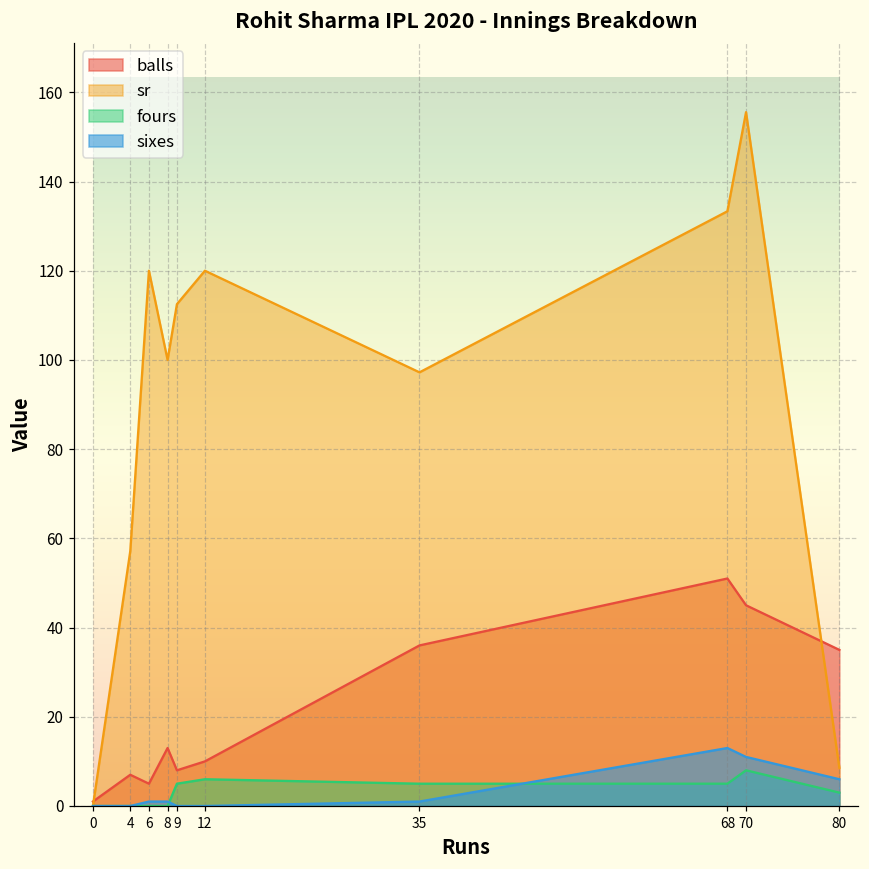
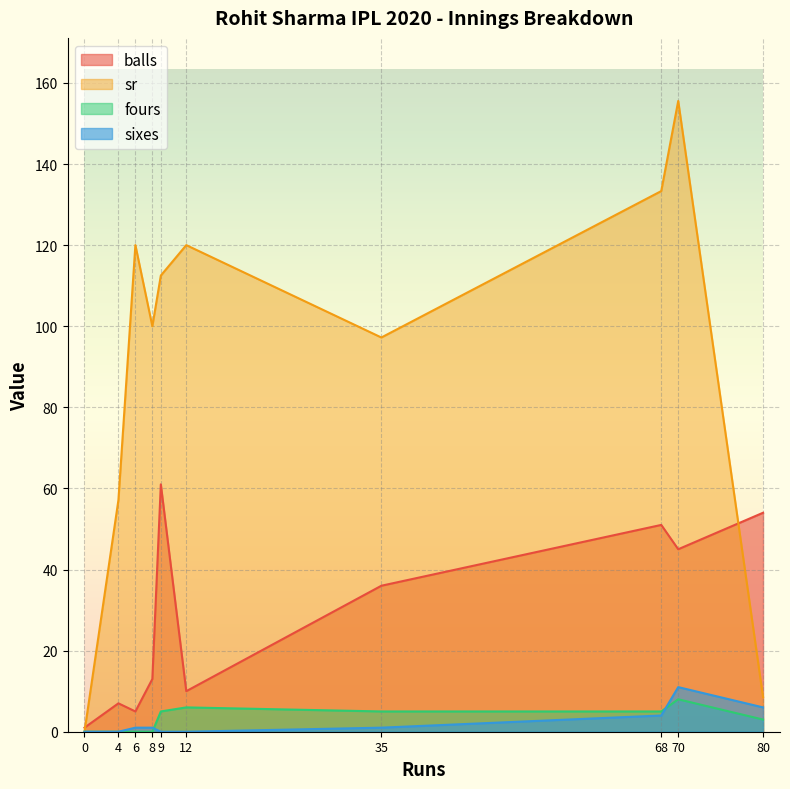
balls, 9: 8 -> 61
sixes, 68: 13 -> 4
balls, 80: 35 -> 54
